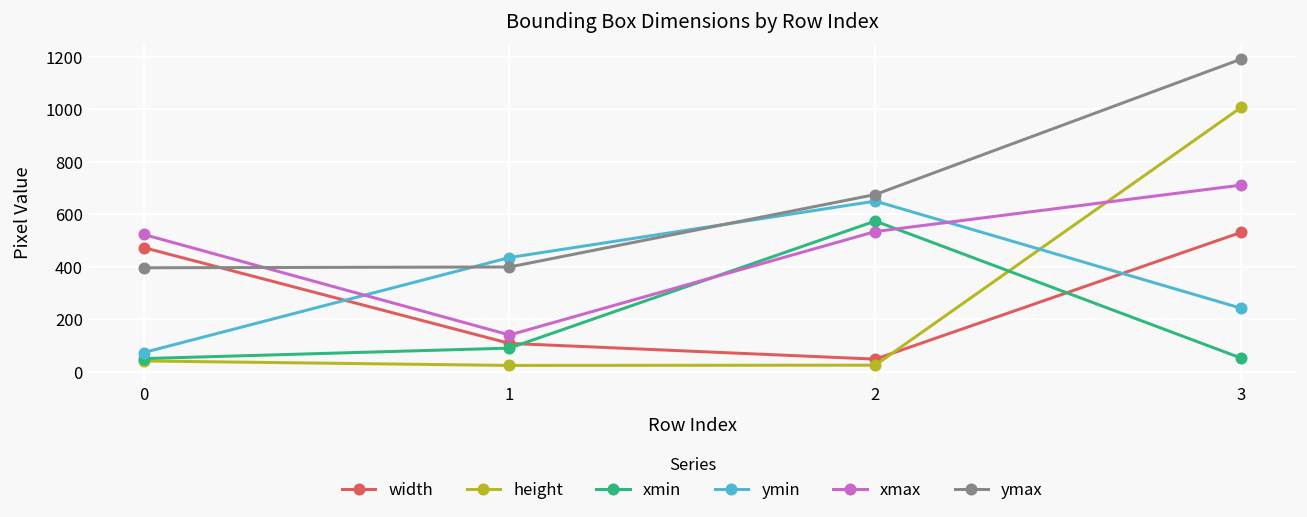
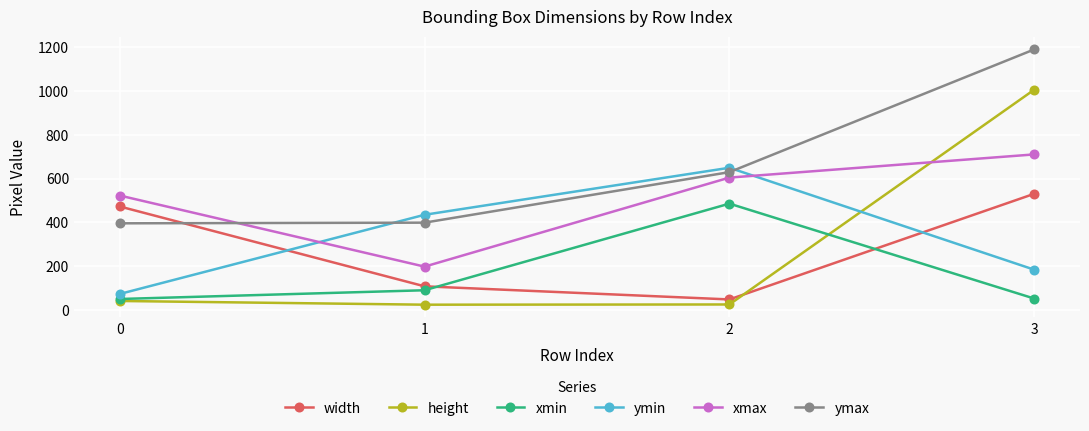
xmax, 1: 140 -> 200
xmin, 2: 570 -> 490
xmax, 2: 530 -> 610
ymax, 2: 680 -> 630
ymin, 3: 240 -> 180
